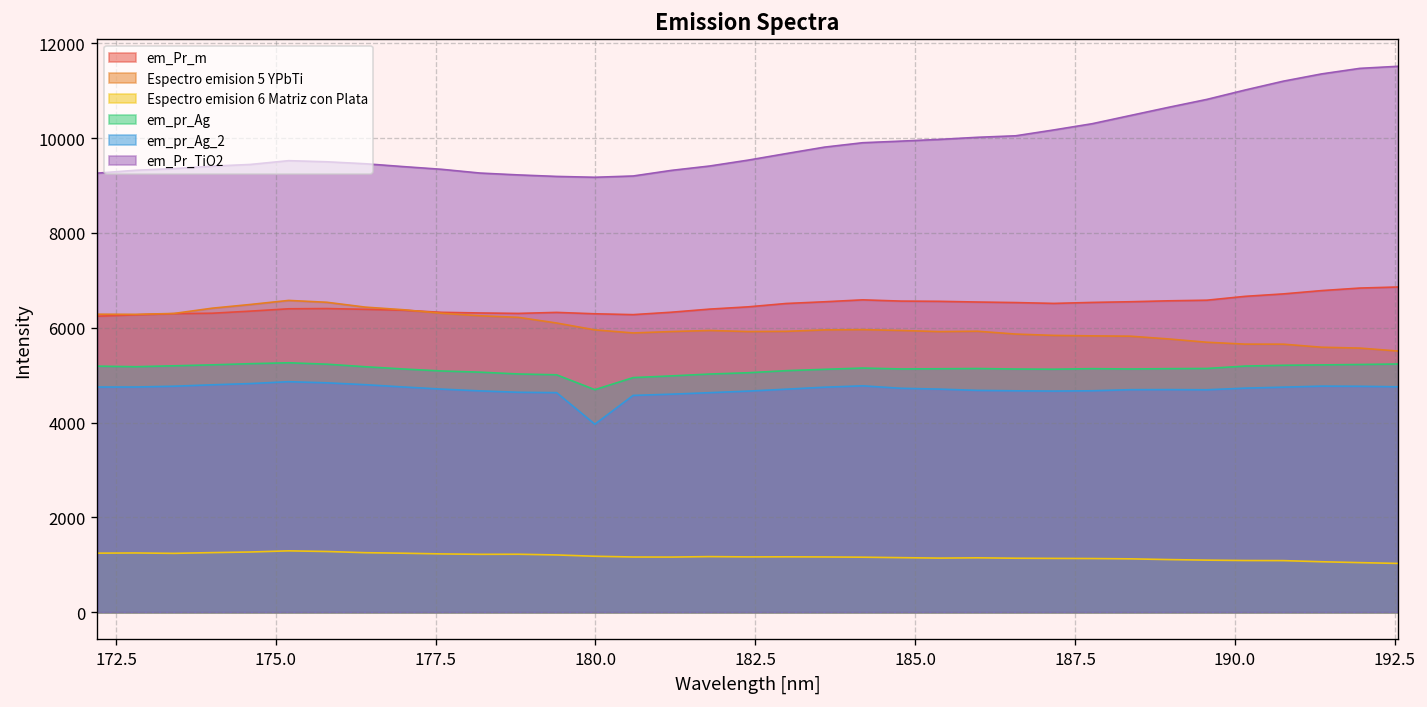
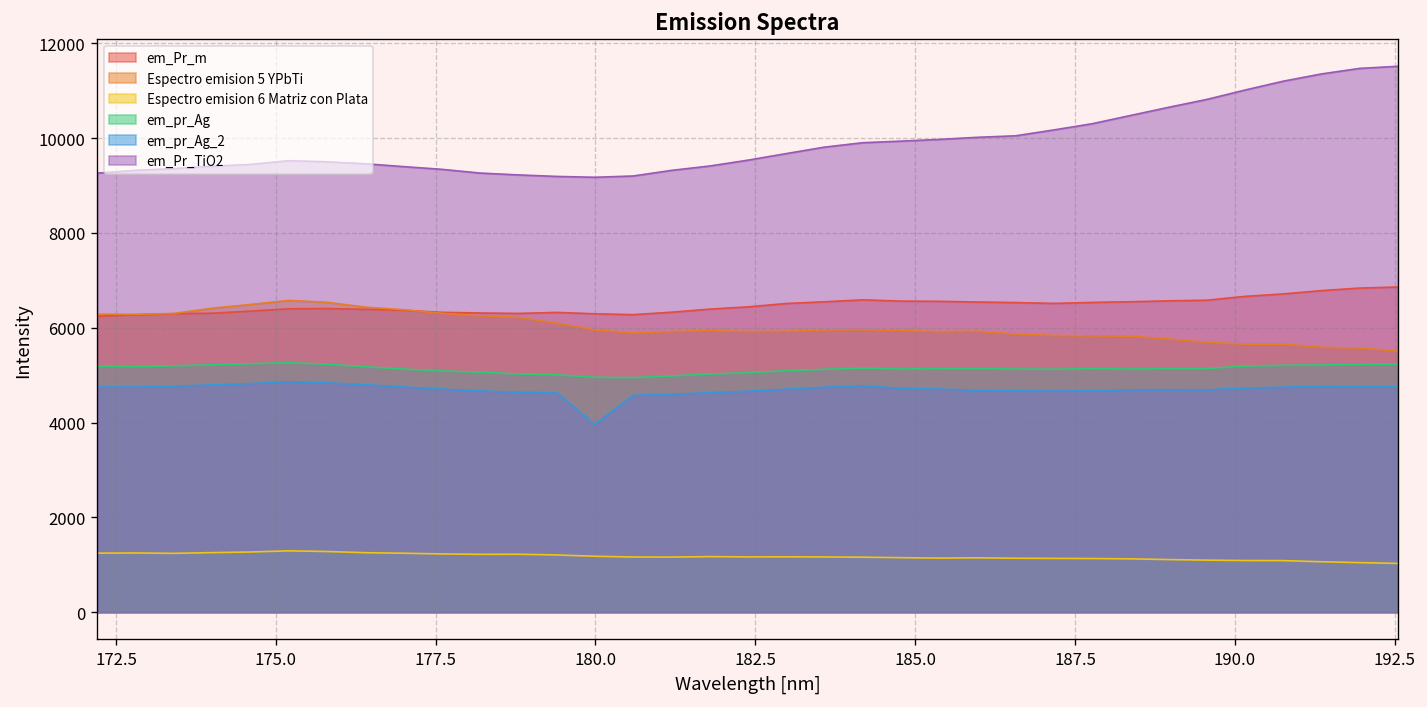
em_pr_Ag, 180.0: 4700 -> 5000
